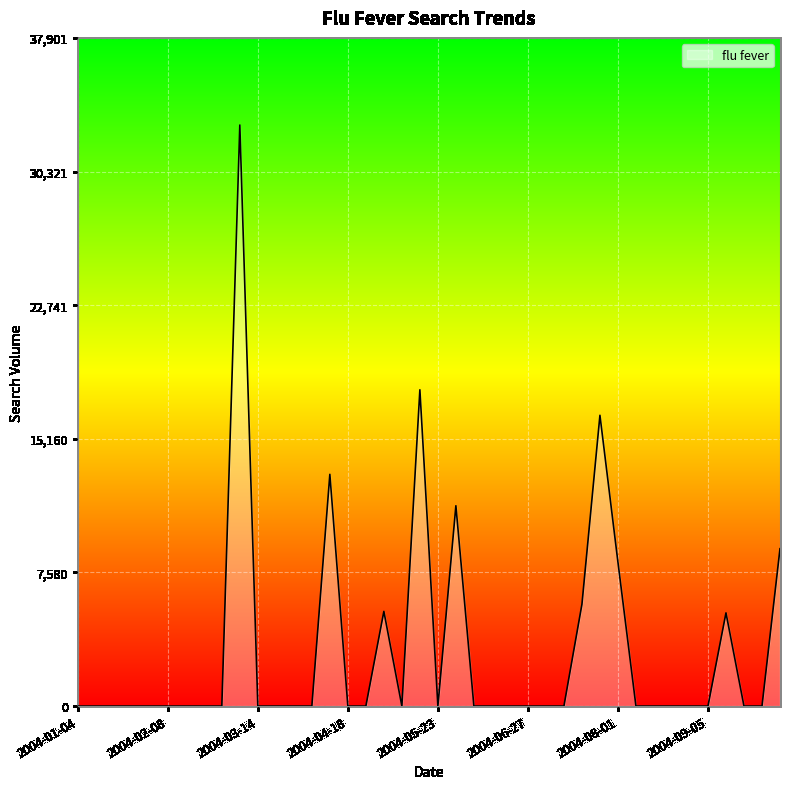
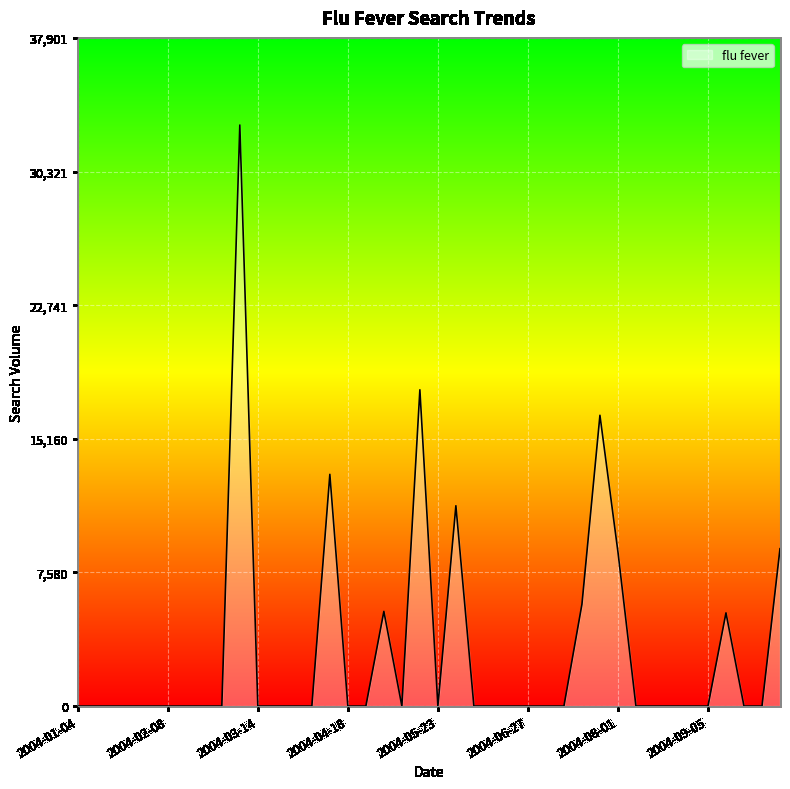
2004-08-01: 8,200 -> 8,700
